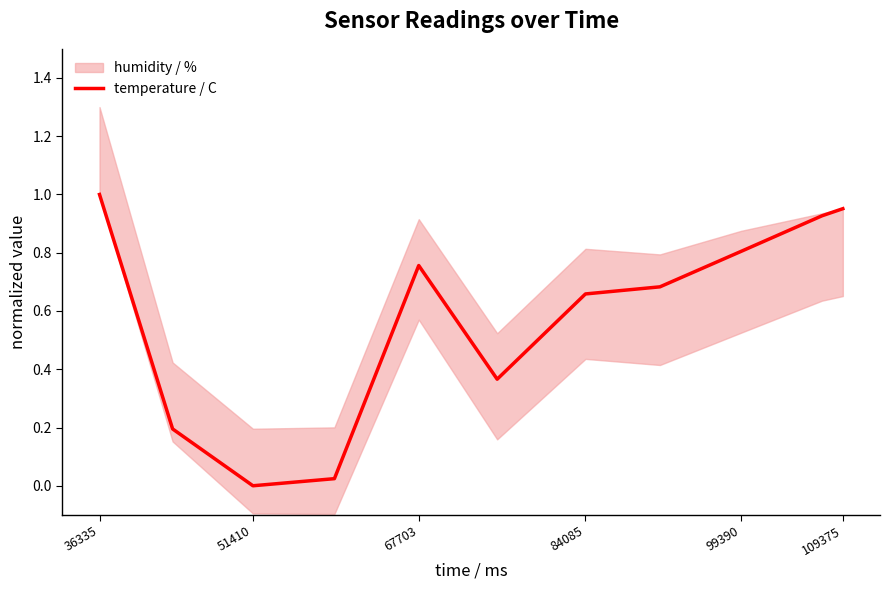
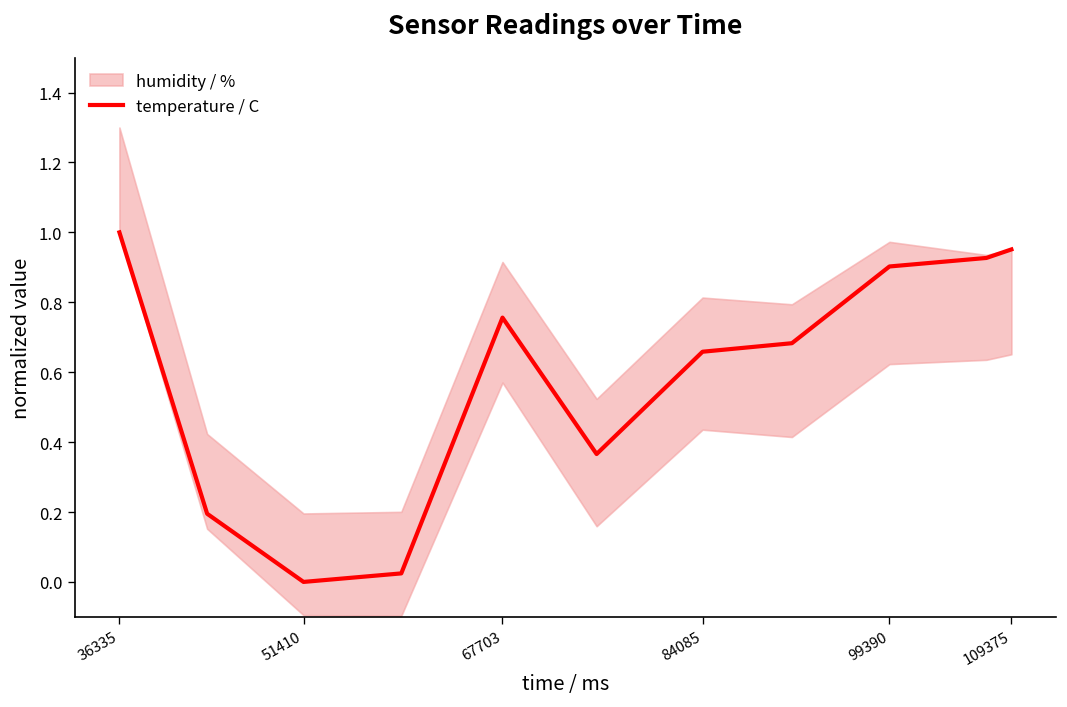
temperature / C, 99390: 0.80 -> 0.90
